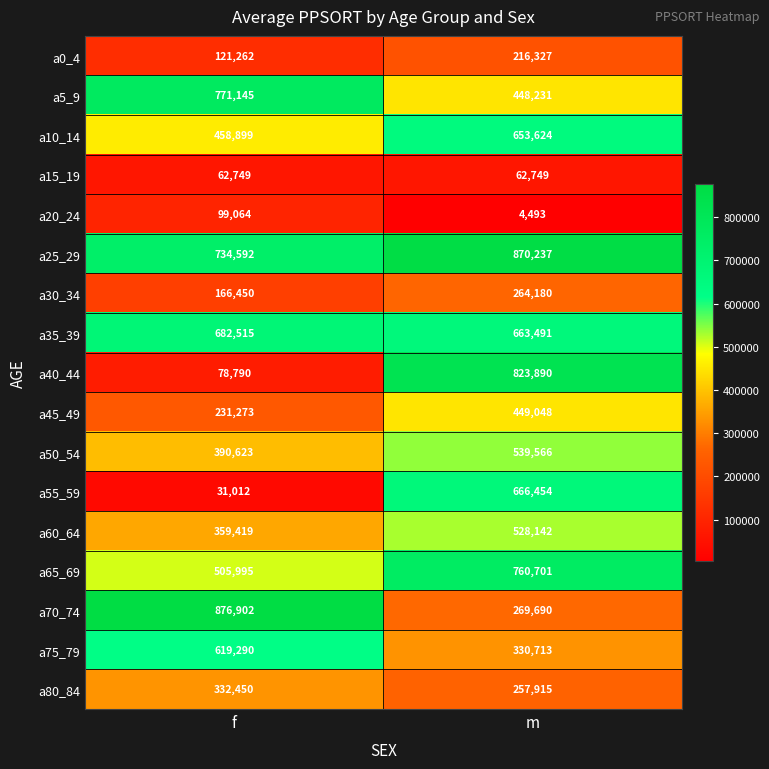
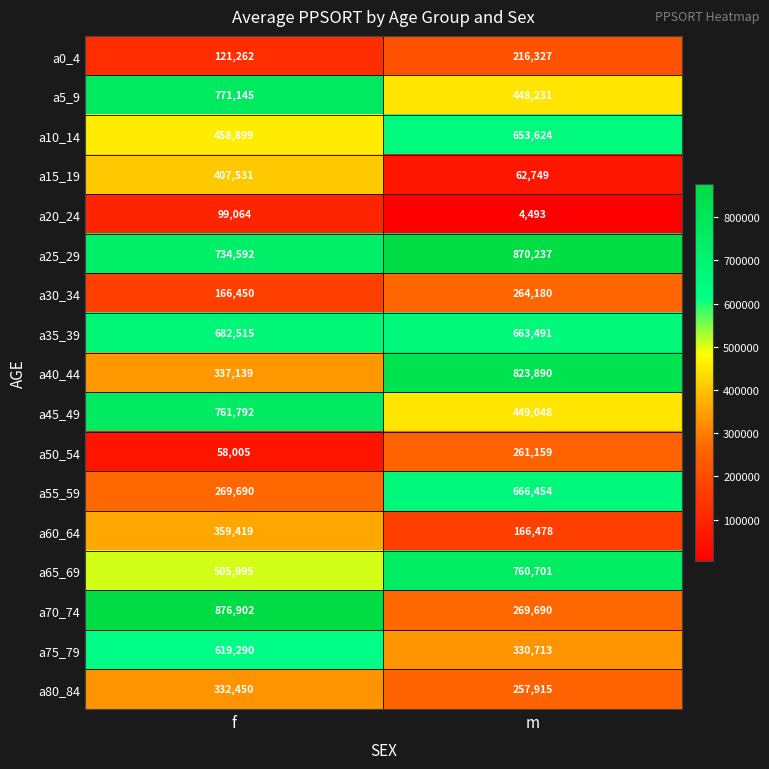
a15_19, f: 62,749 -> 407,531
a40_44, f: 78,790 -> 337,139
a45_49, f: 231,273 -> 761,792
a50_54, f: 390,623 -> 58,005
a50_54, m: 539,566 -> 261,159
a55_59, f: 31,012 -> 269,690
a60_64, m: 528,142 -> 166,478
